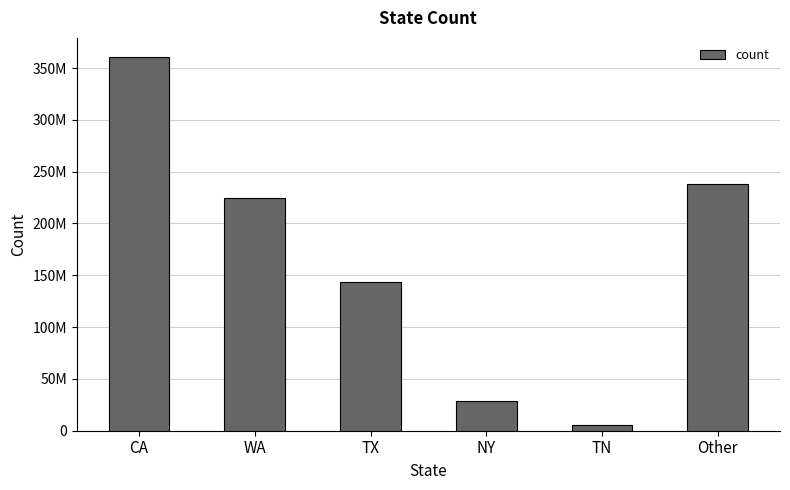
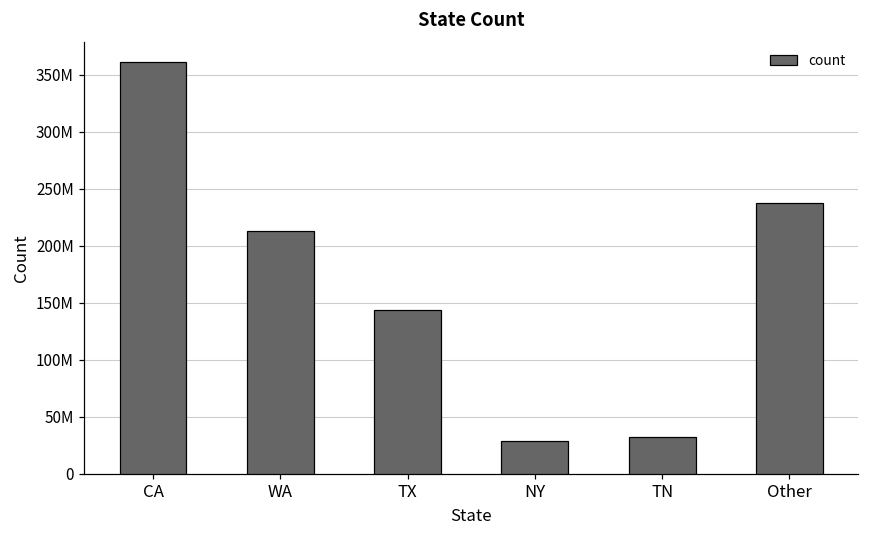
WA: 224000000 -> 213000000
TN: 6000000 -> 32000000
